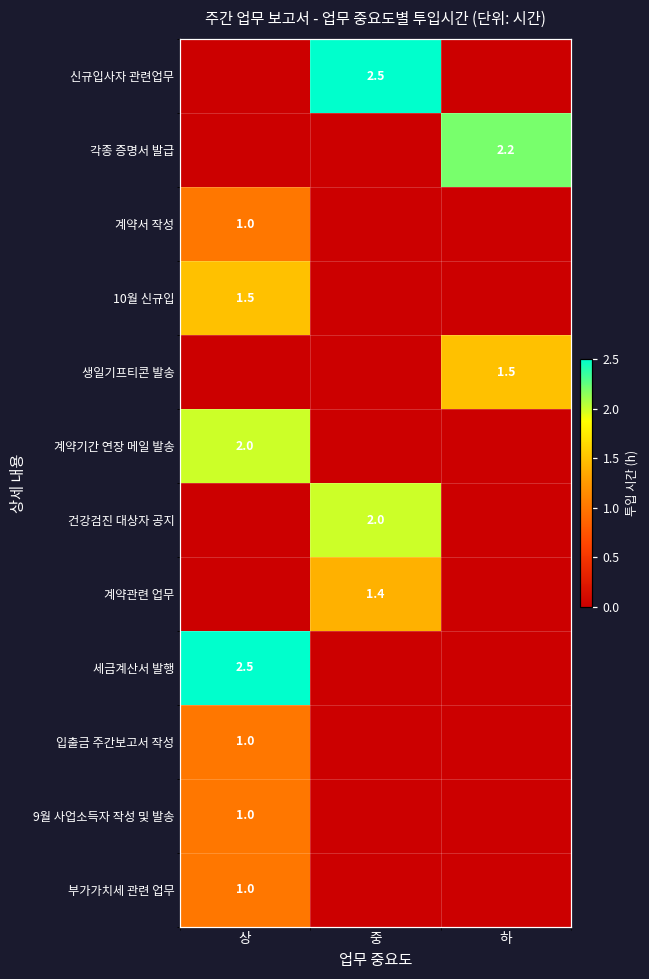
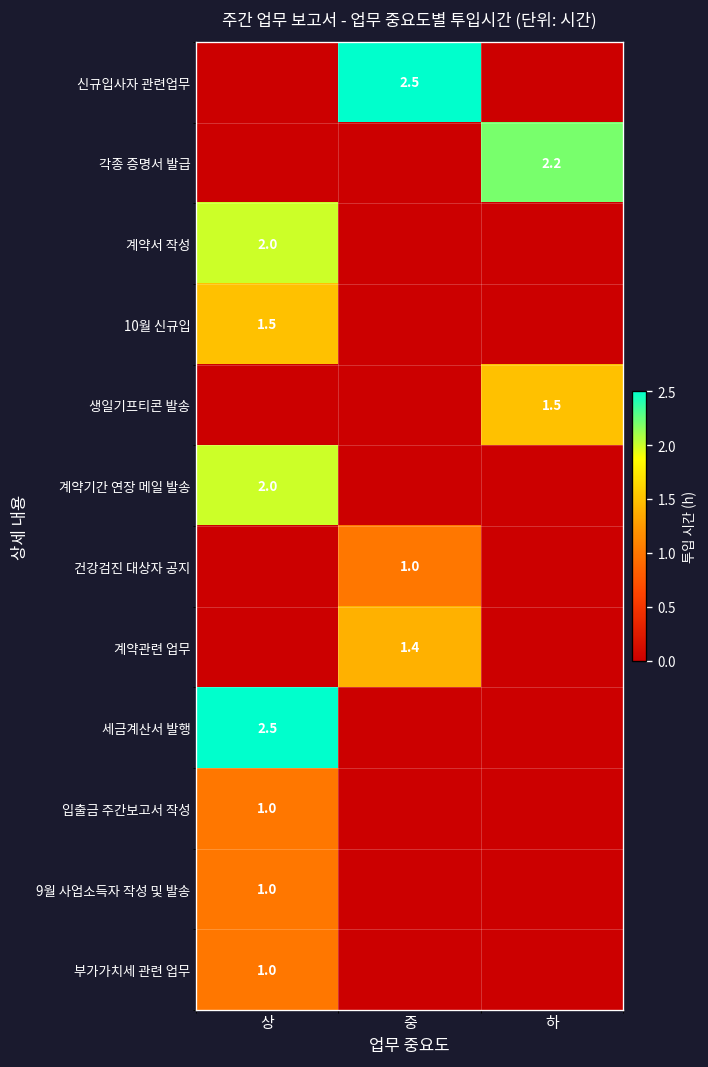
계약서 작성, 상: 1.0 -> 2.0
건강검진 대상자 공지, 중: 2.0 -> 1.0
